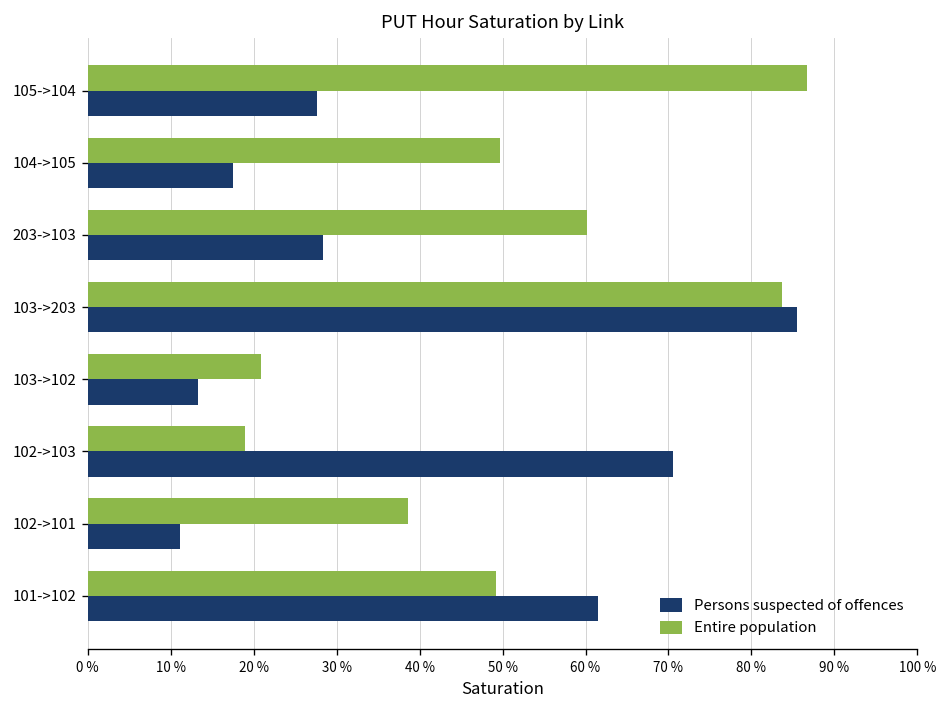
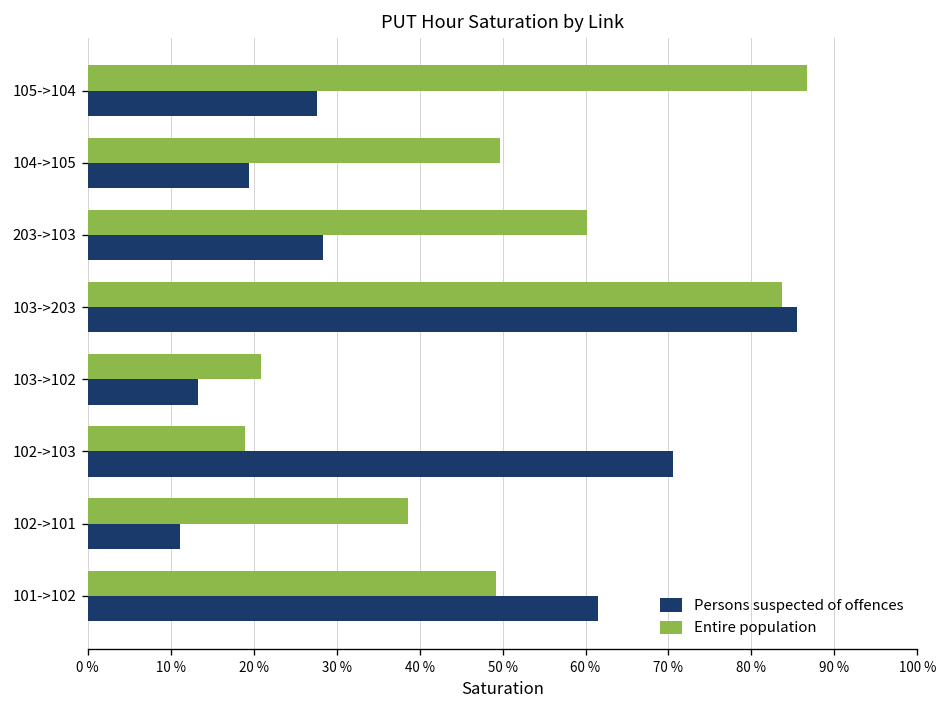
Persons suspected of offences, 104->105: 18 % -> 19 %
